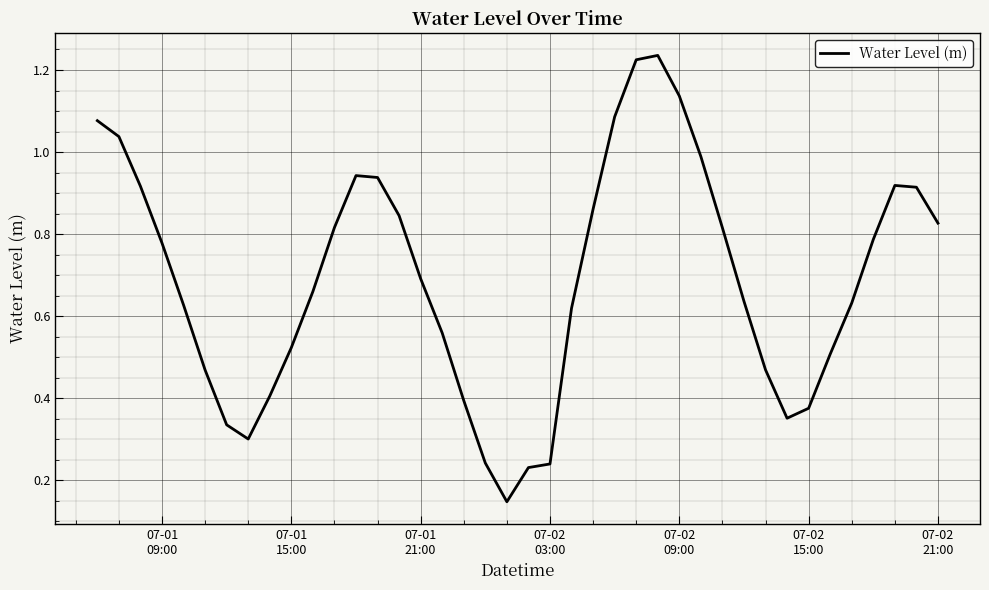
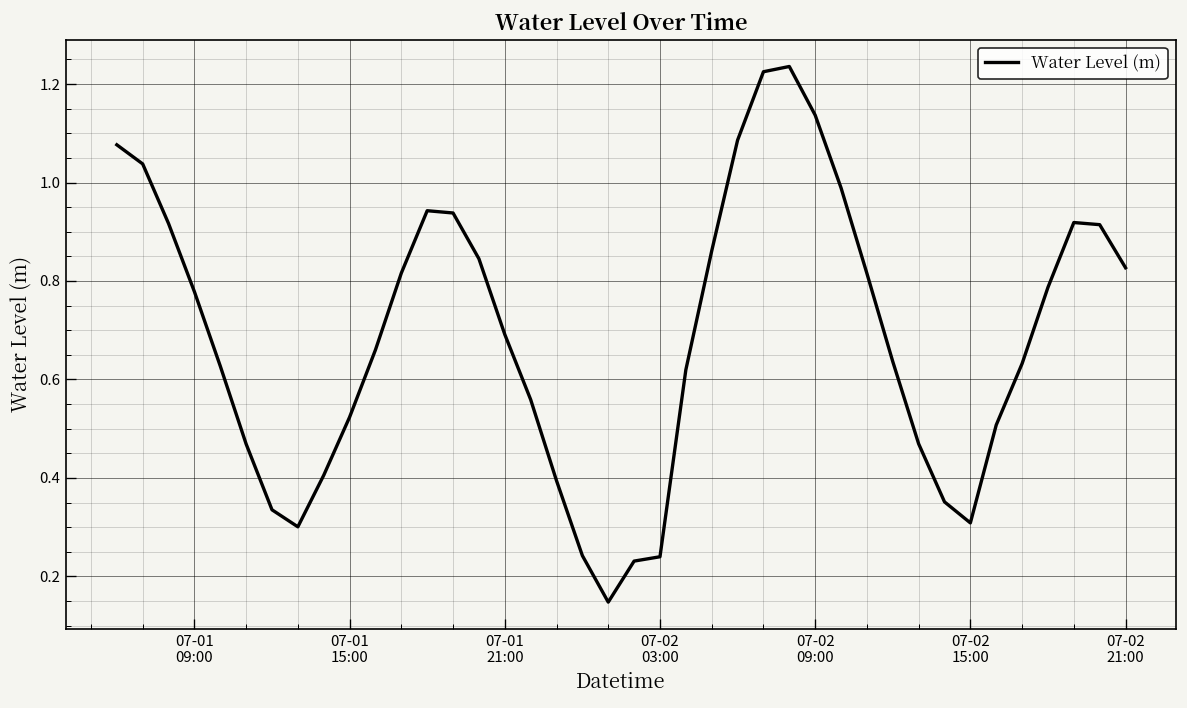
07-02 15:00: 0.38 -> 0.31
